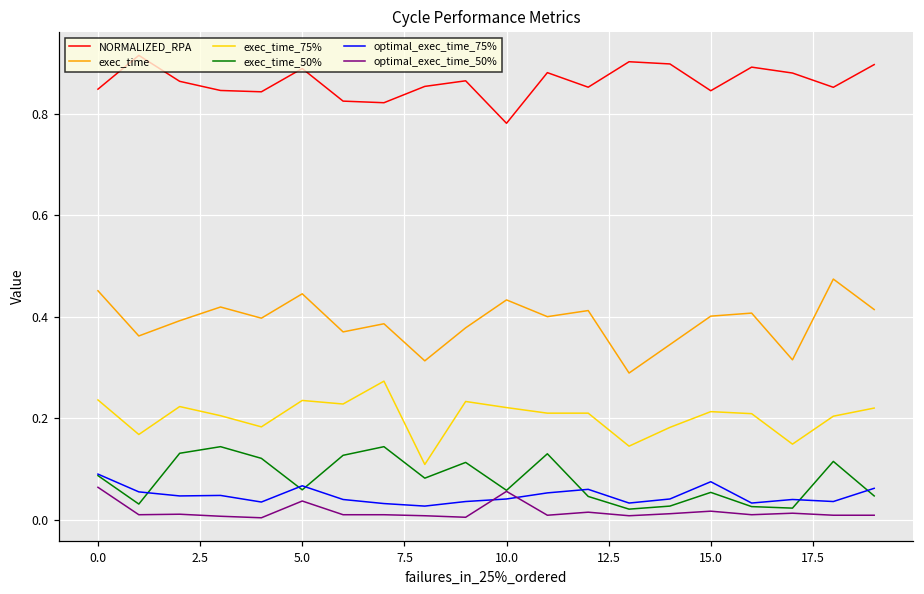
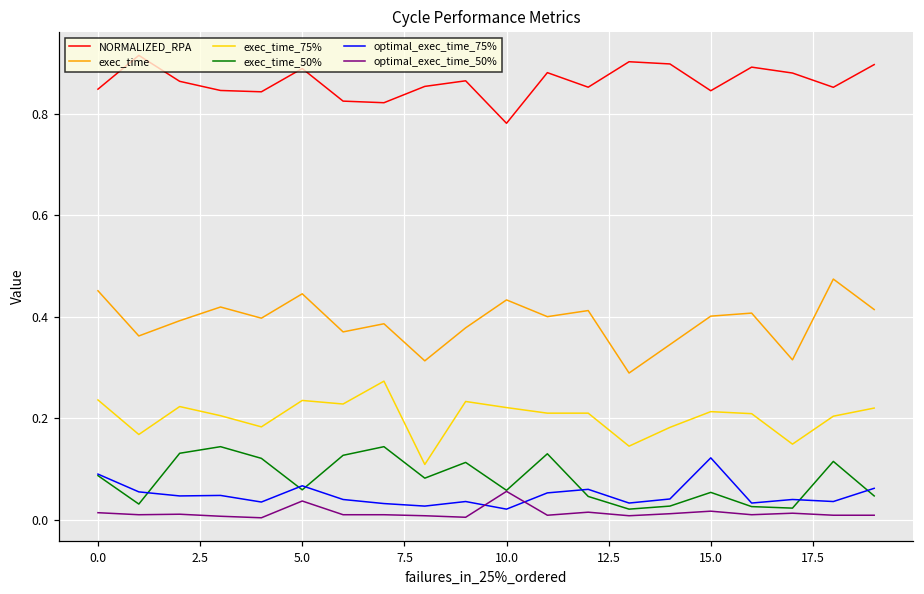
optimal_exec_time_50%, 0.0: 0.06 -> 0.01
optimal_exec_time_75%, 10.0: 0.04 -> 0.02
optimal_exec_time_75%, 15.0: 0.08 -> 0.12
